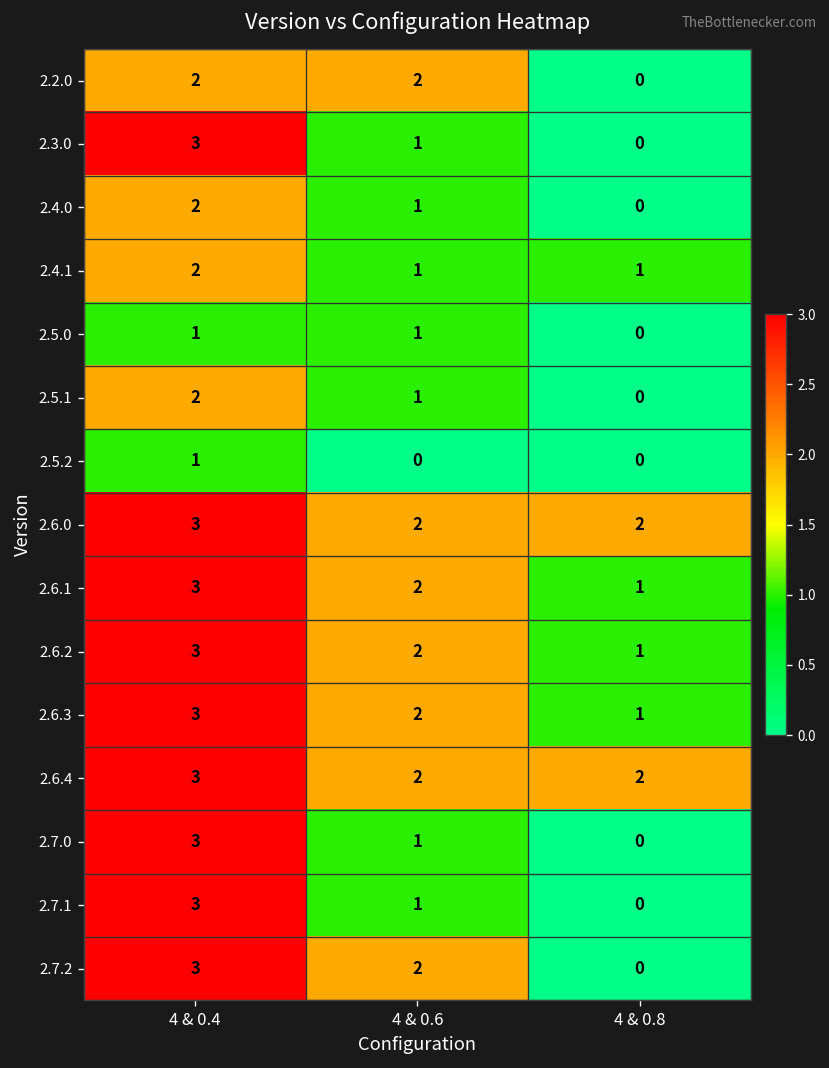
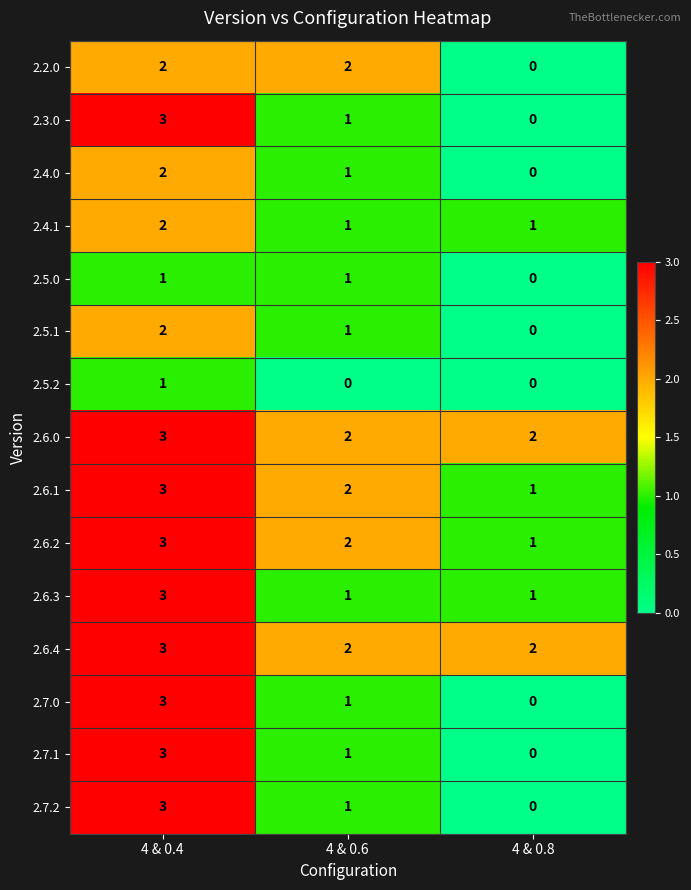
2.6.3, 4 & 0.6: 2 -> 1
2.7.2, 4 & 0.6: 2 -> 1
